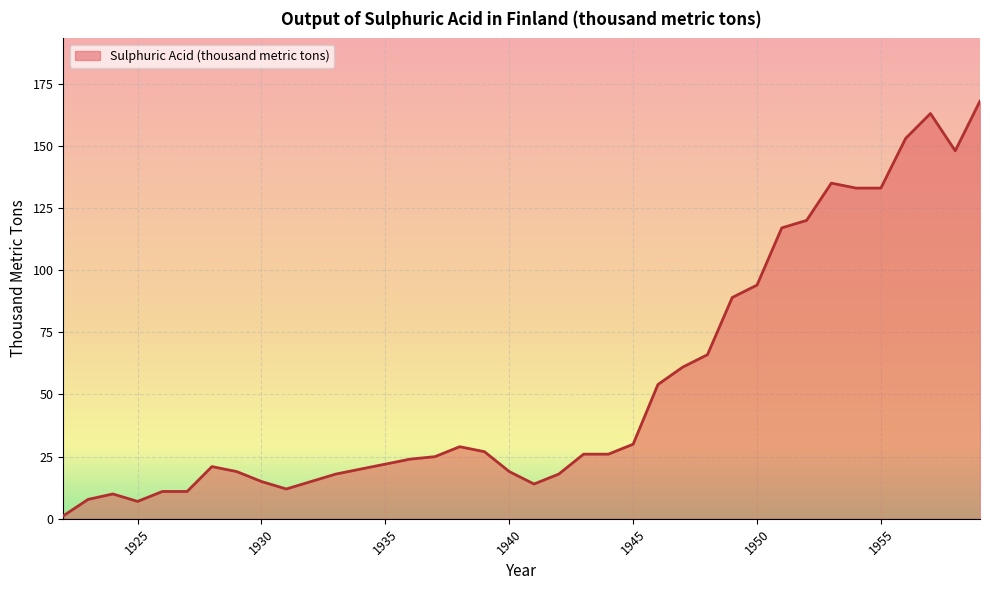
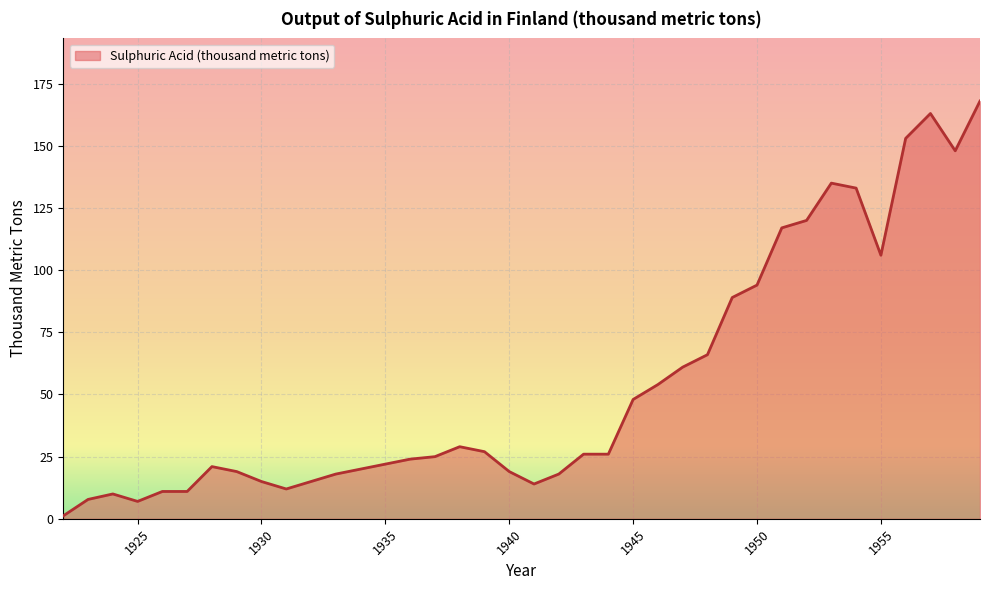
1945: 30 -> 48
1955: 133 -> 106
